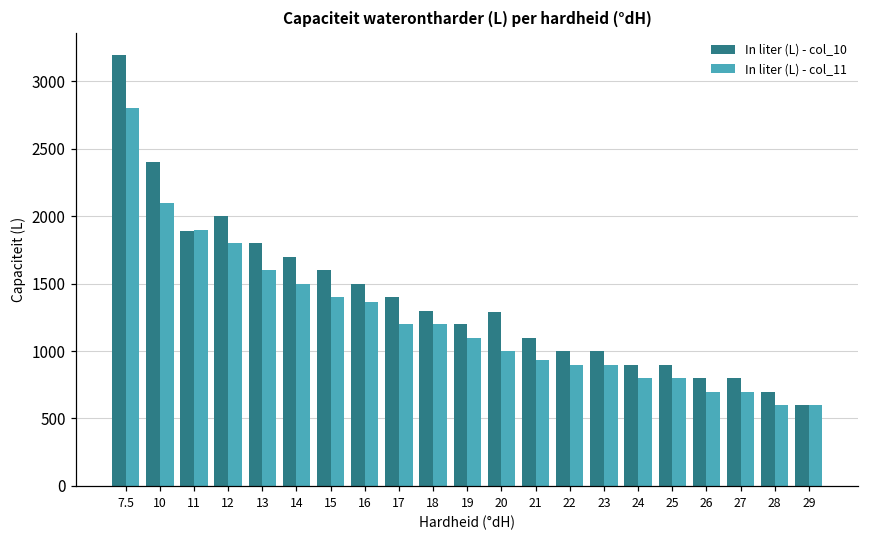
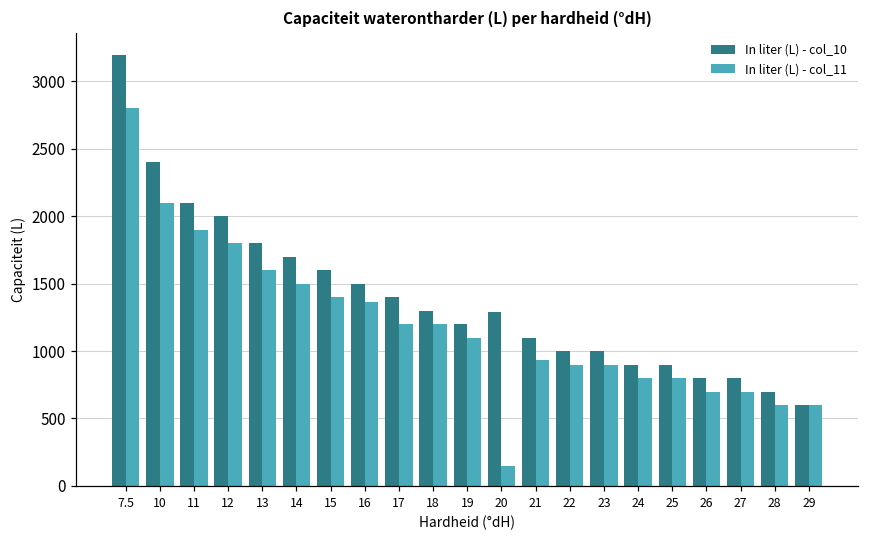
In liter (L) - col_10, 11: 1890 -> 2100
In liter (L) - col_11, 20: 1000 -> 150
